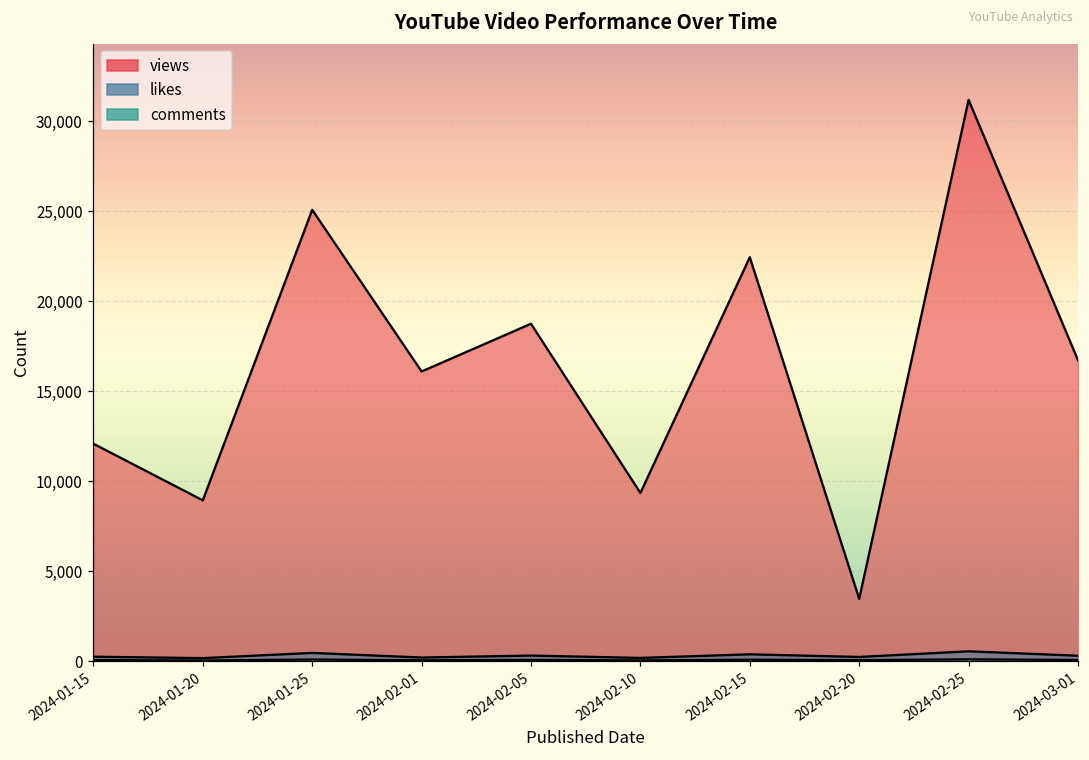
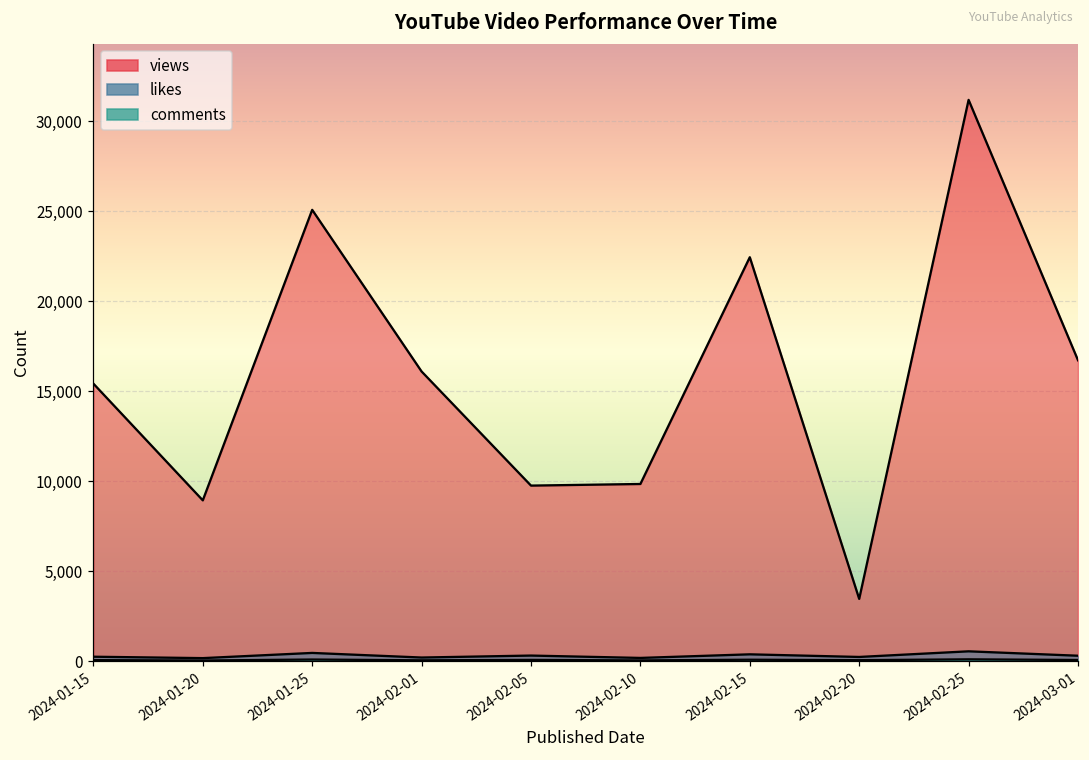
views, 2024-01-15: 12,100 -> 15,400
views, 2024-02-05: 18,800 -> 9,800
views, 2024-02-10: 9,300 -> 9,800
